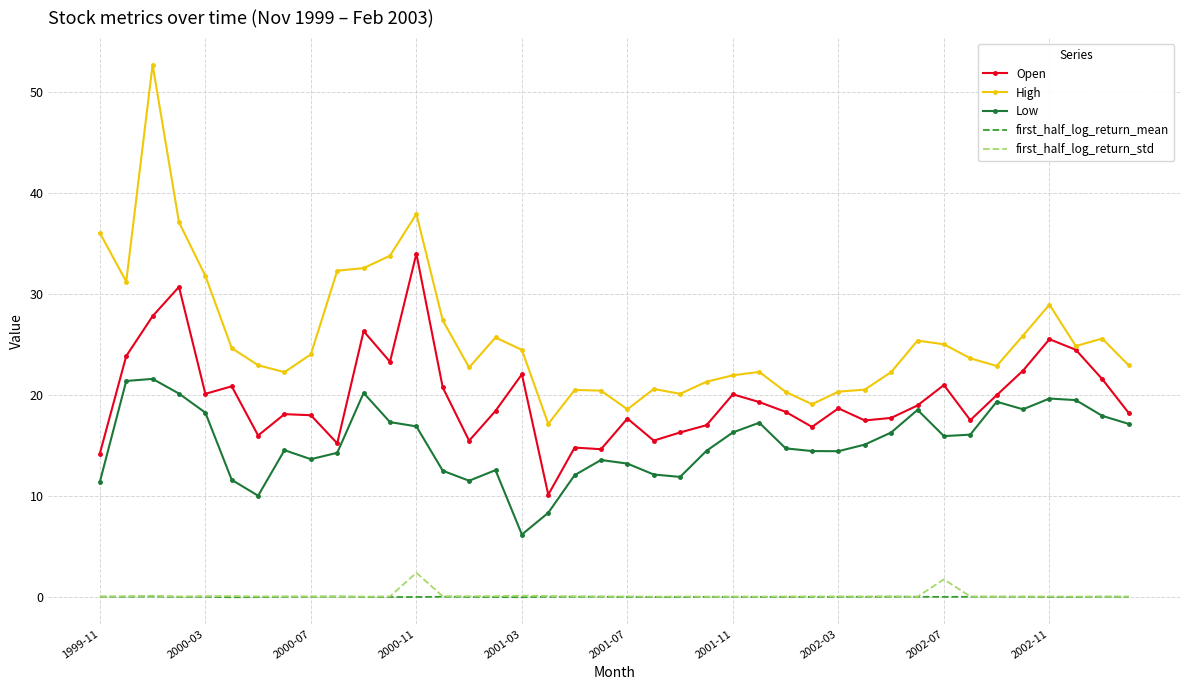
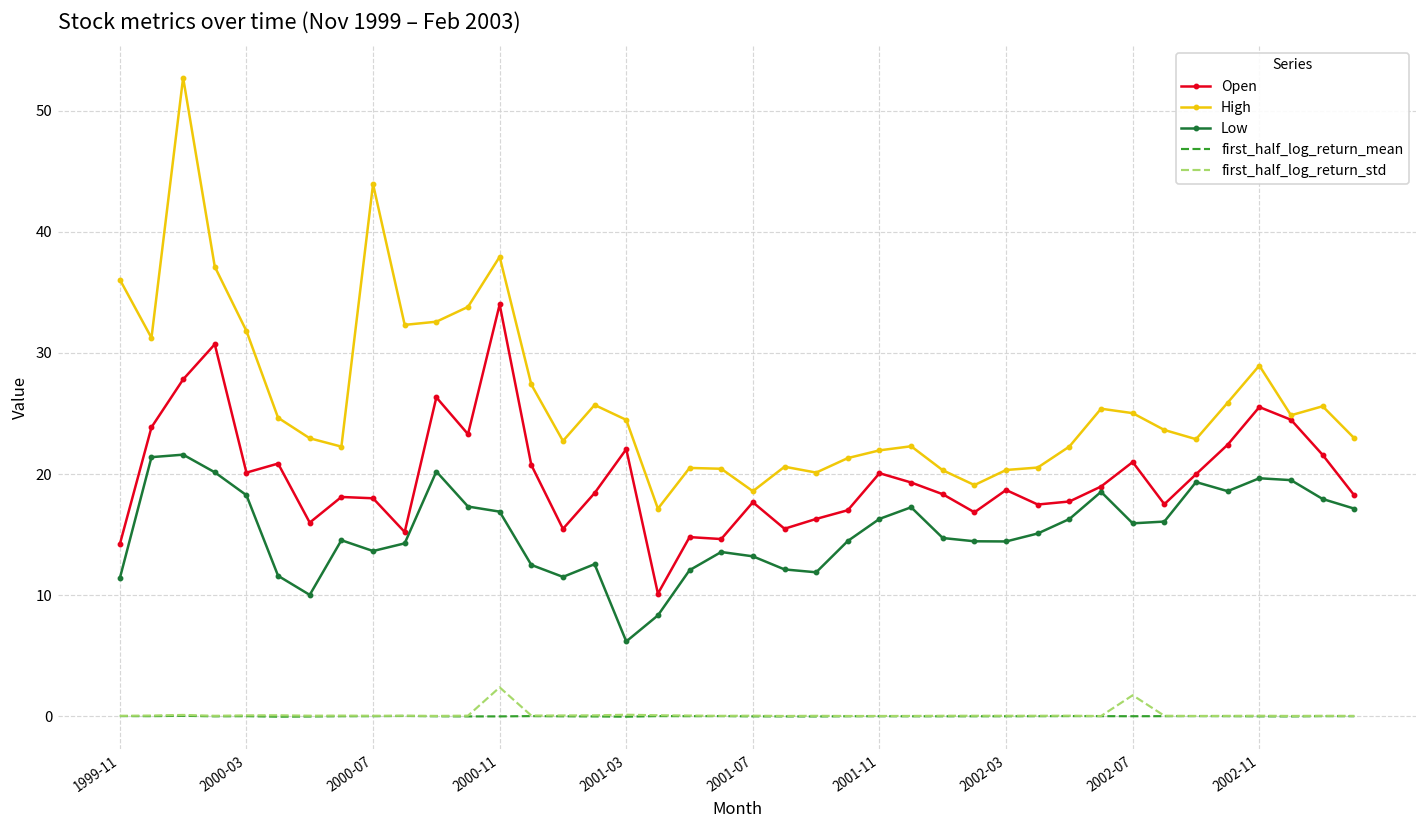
High, 2000-07: 24.0 -> 43.9
